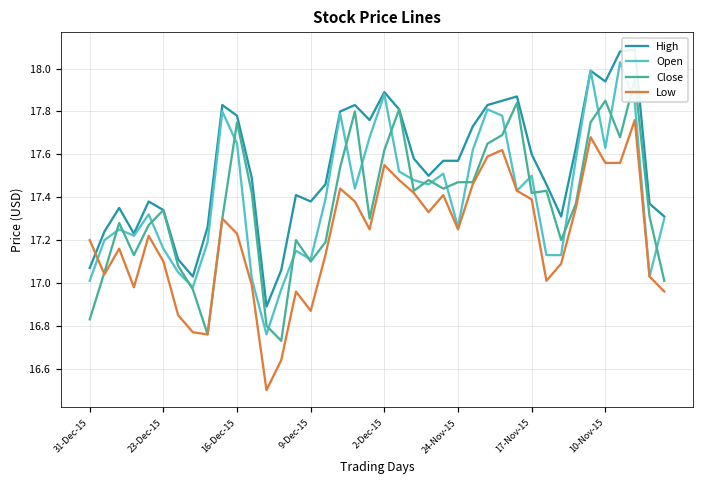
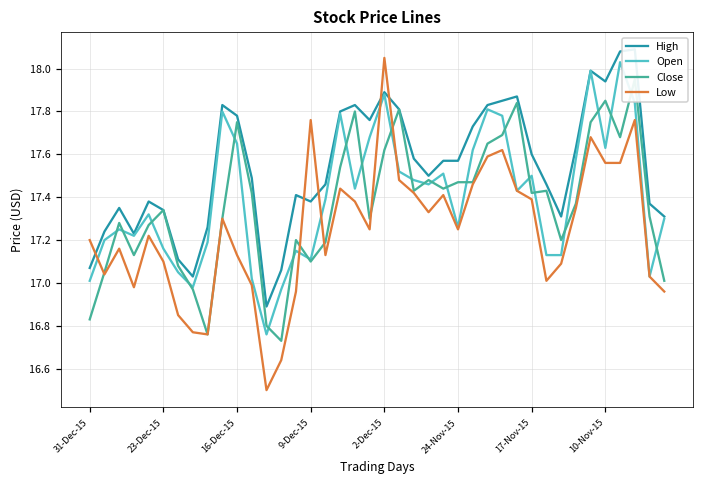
Low, 16-Dec-15: 17.23 -> 17.13
Low, 9-Dec-15: 16.87 -> 17.76
Low, 2-Dec-15: 17.55 -> 18.05
